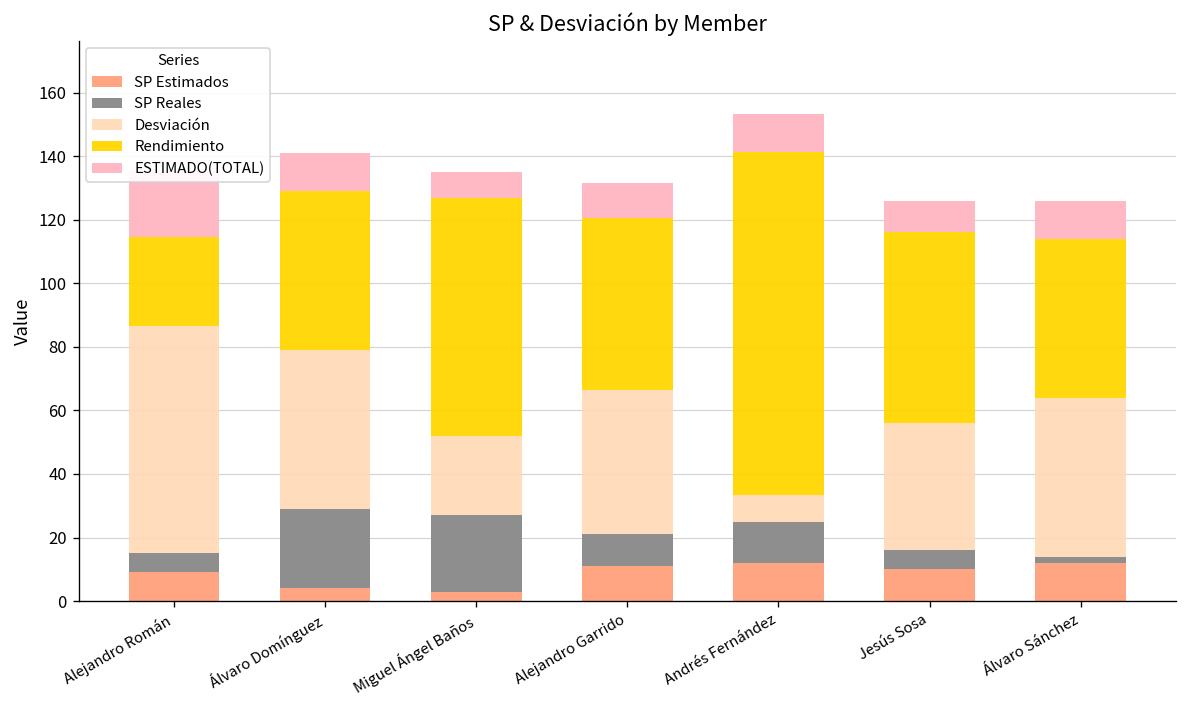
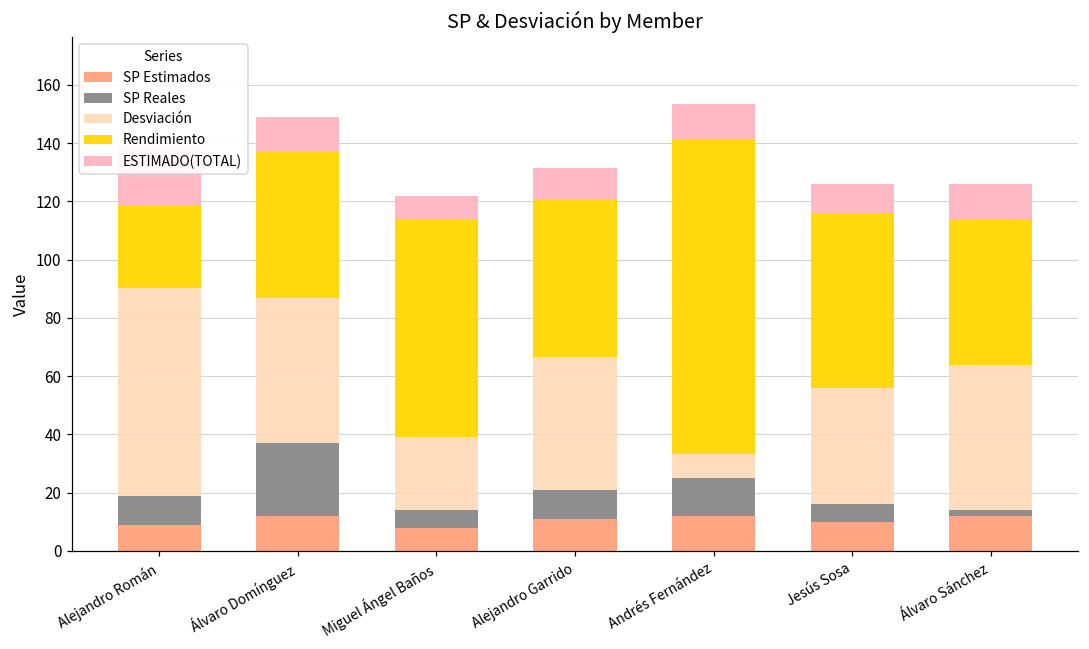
SP Reales, Alejandro Román: 6 -> 10
SP Estimados, Álvaro Domínguez: 4 -> 12
SP Estimados, Miguel Ángel Baños: 3 -> 8
SP Reales, Miguel Ángel Baños: 24 -> 6
